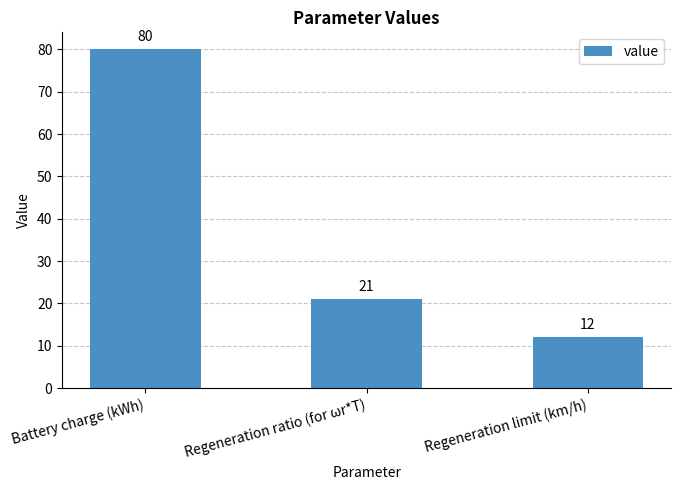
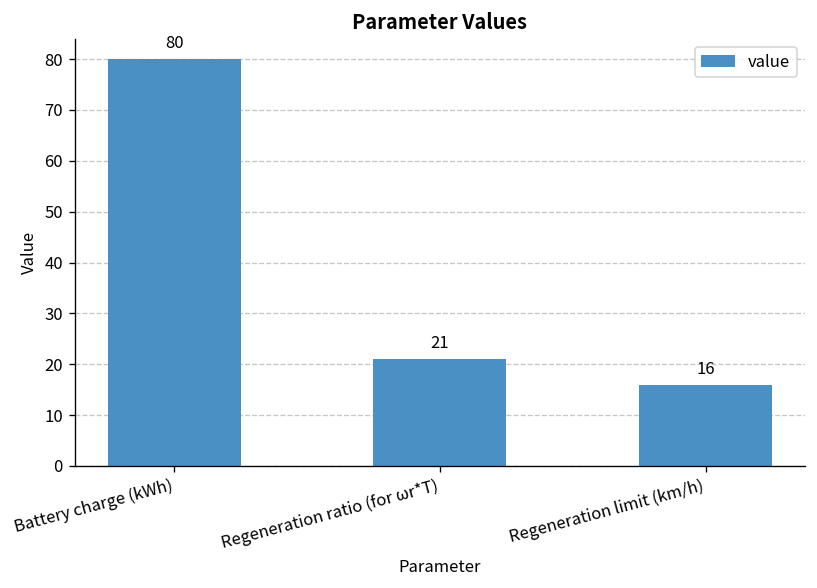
Regeneration limit (km/h): 12 -> 16
